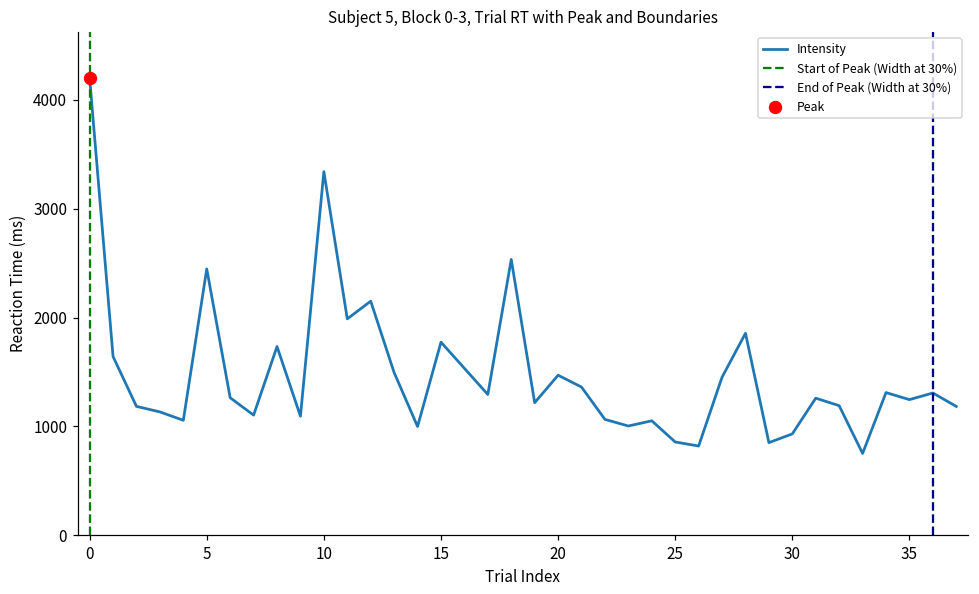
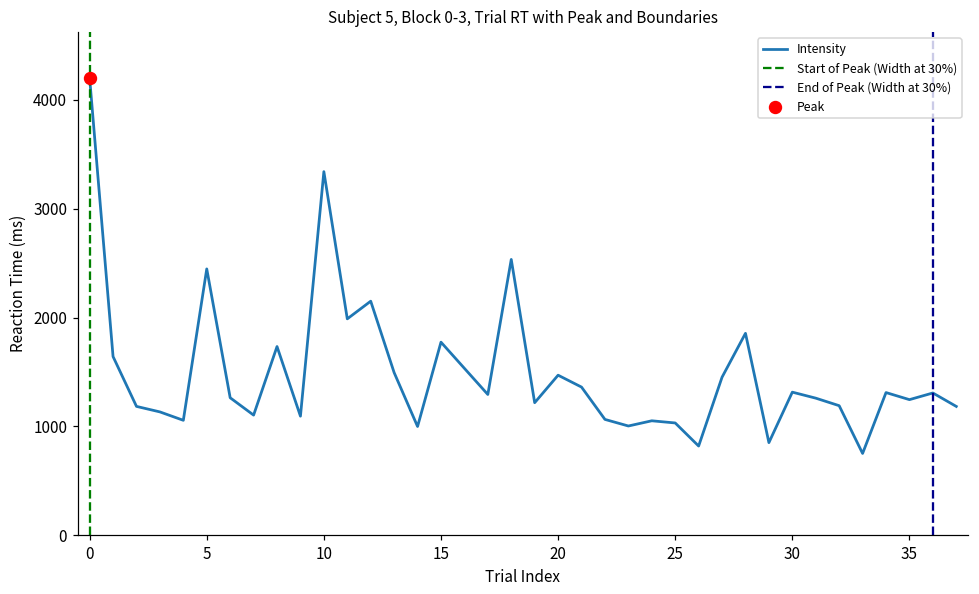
Intensity, 25: 900 -> 1000
Intensity, 30: 900 -> 1300
